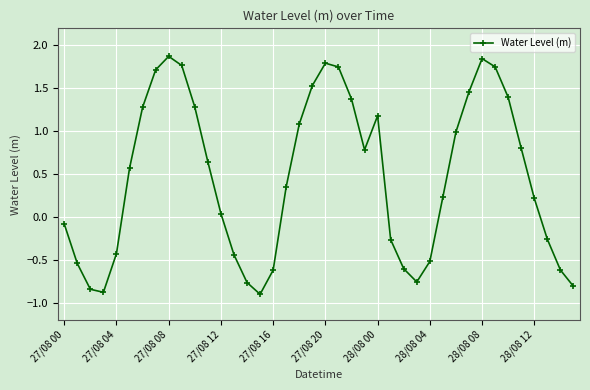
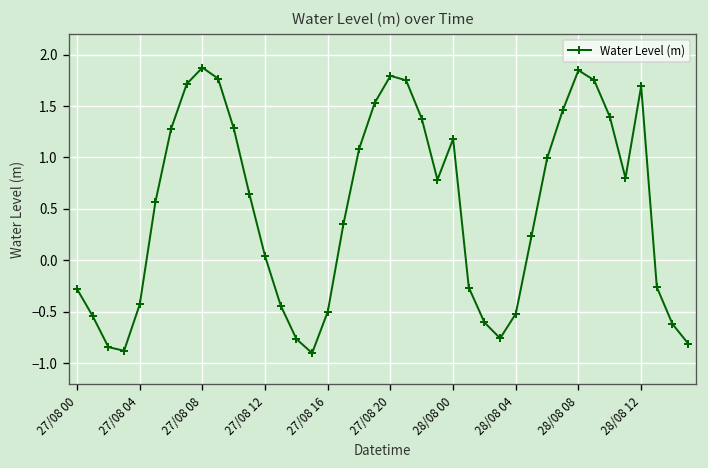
27/08 00: -0.1 -> -0.3
27/08 16: -0.6 -> -0.5
28/08 12: 0.2 -> 1.7
